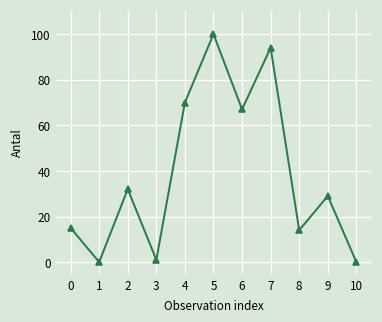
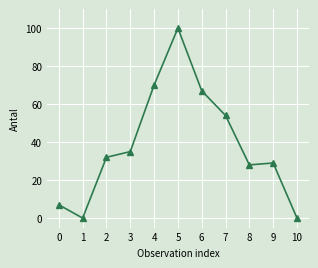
0: 15 -> 7
3: 1 -> 35
7: 94 -> 54
8: 14 -> 28
